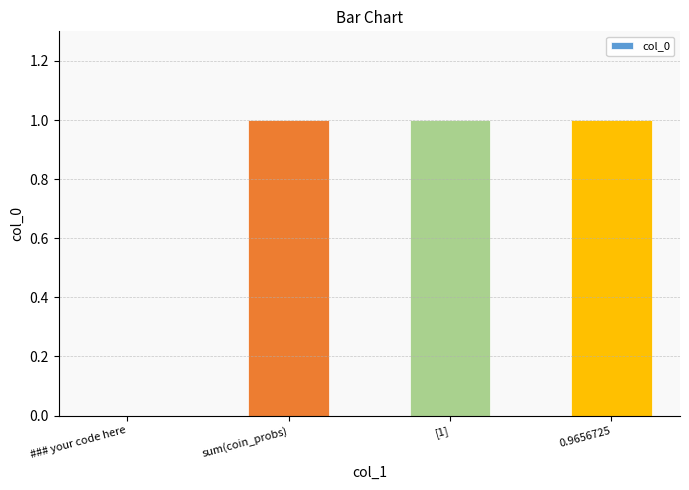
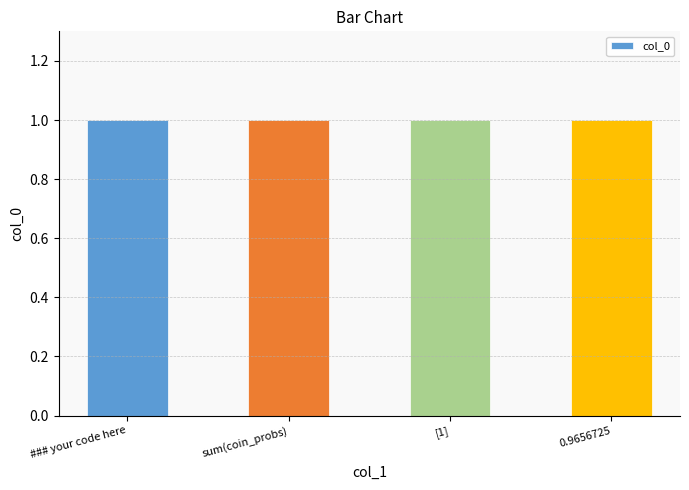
### your code here: 0 -> 1
